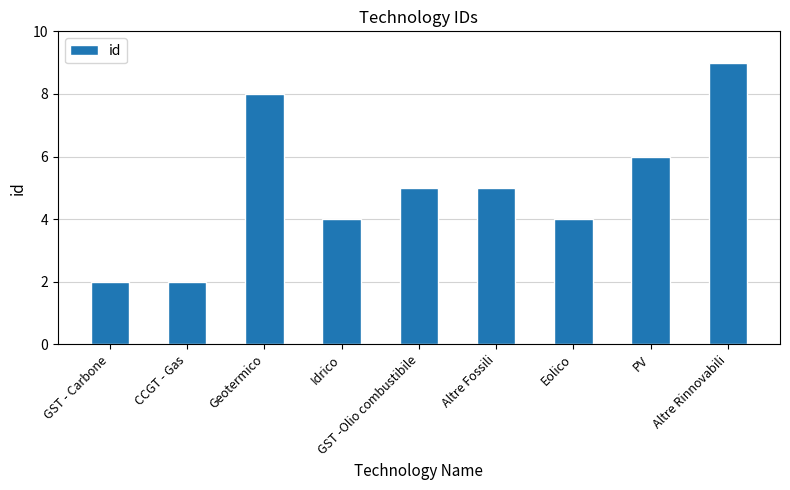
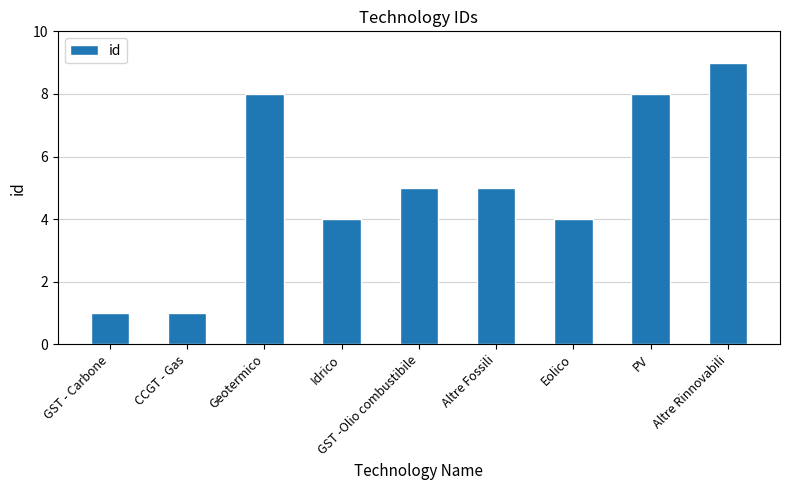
GST - Carbone: 2 -> 1
CCGT - Gas: 2 -> 1
PV: 6 -> 8
